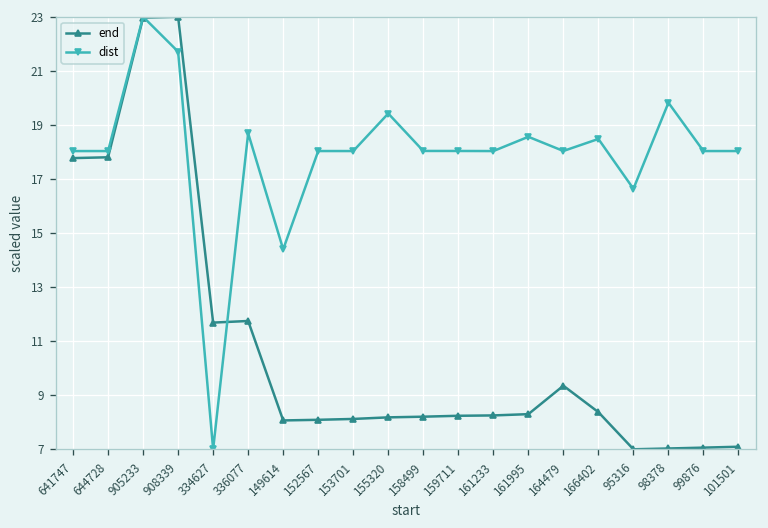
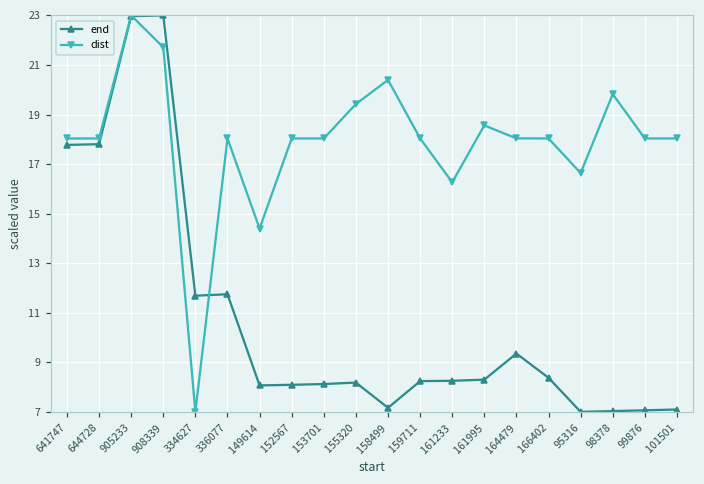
dist, 336077: 18.7 -> 18.0
end, 158499: 8.2 -> 7.2
dist, 158499: 18.0 -> 20.4
dist, 161233: 18.0 -> 16.3
dist, 166402: 18.5 -> 18.0
